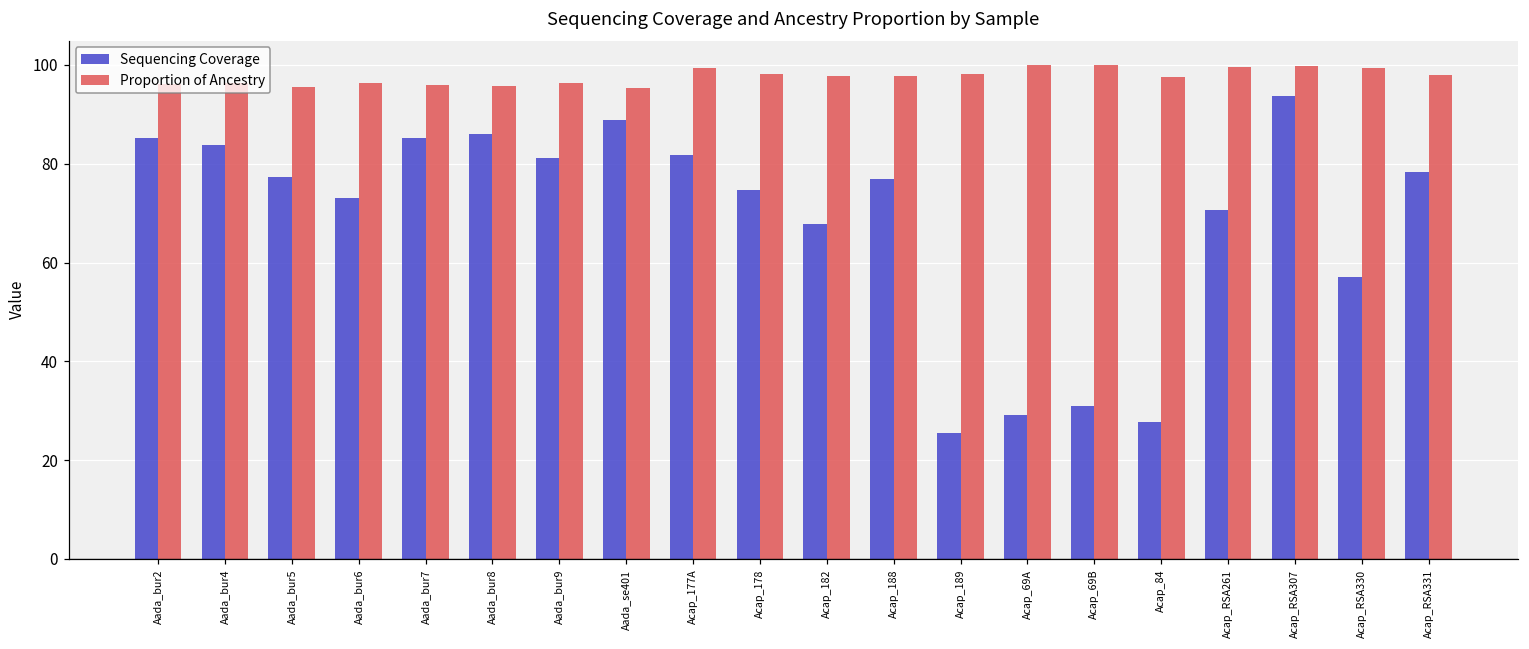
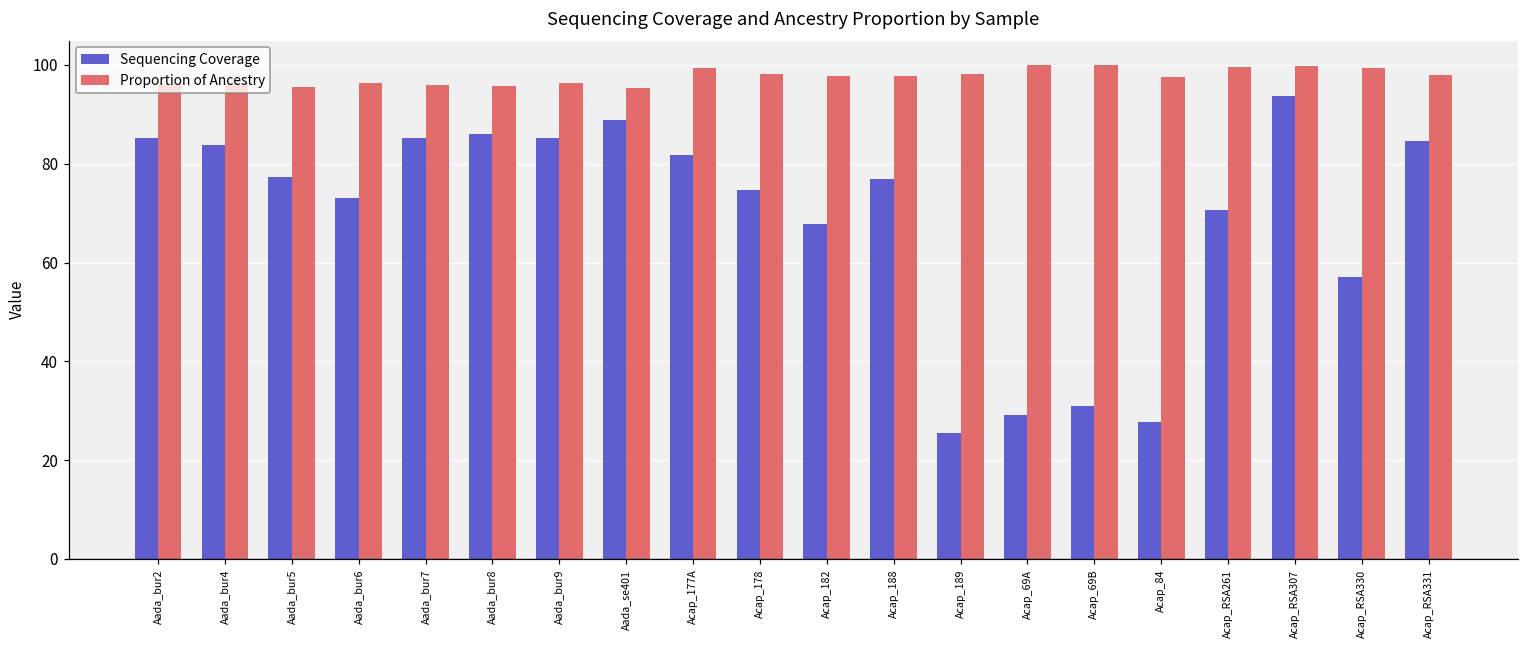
Sequencing Coverage, Aada_bur9: 81 -> 85
Sequencing Coverage, Acap_RSA331: 78 -> 85
